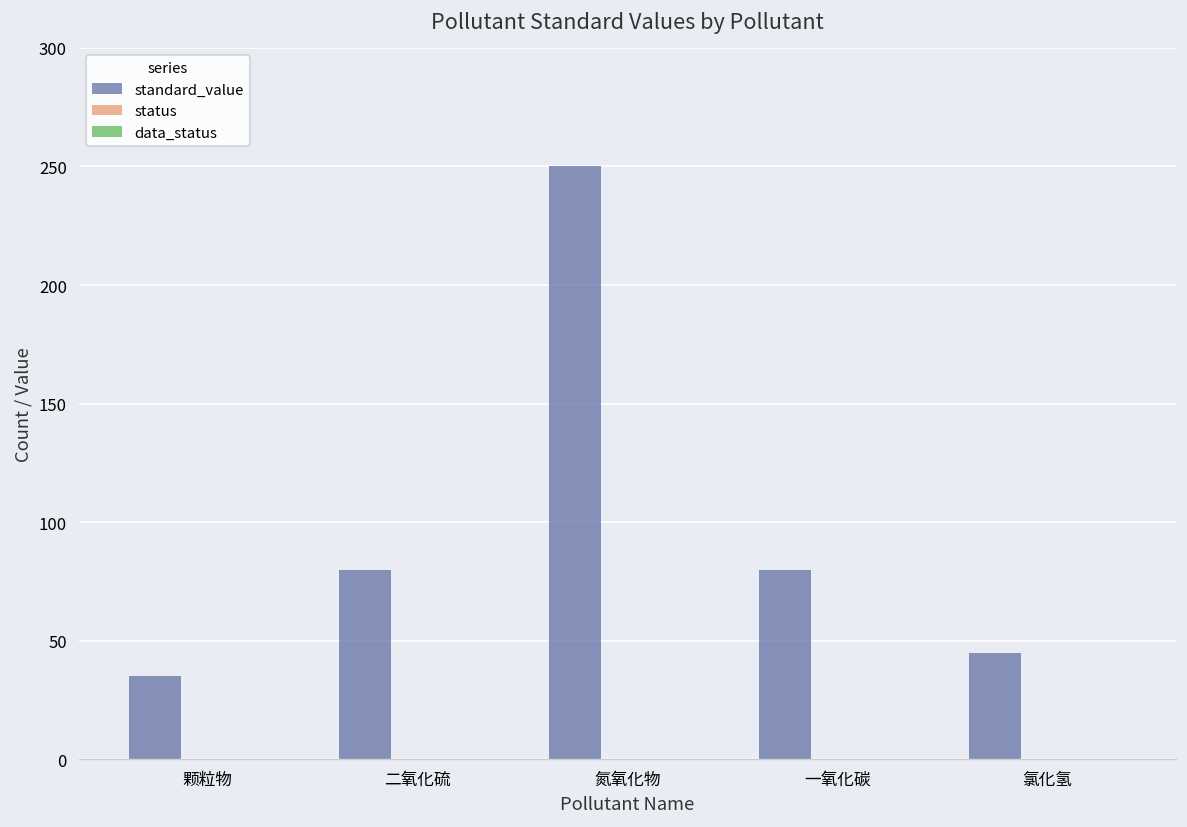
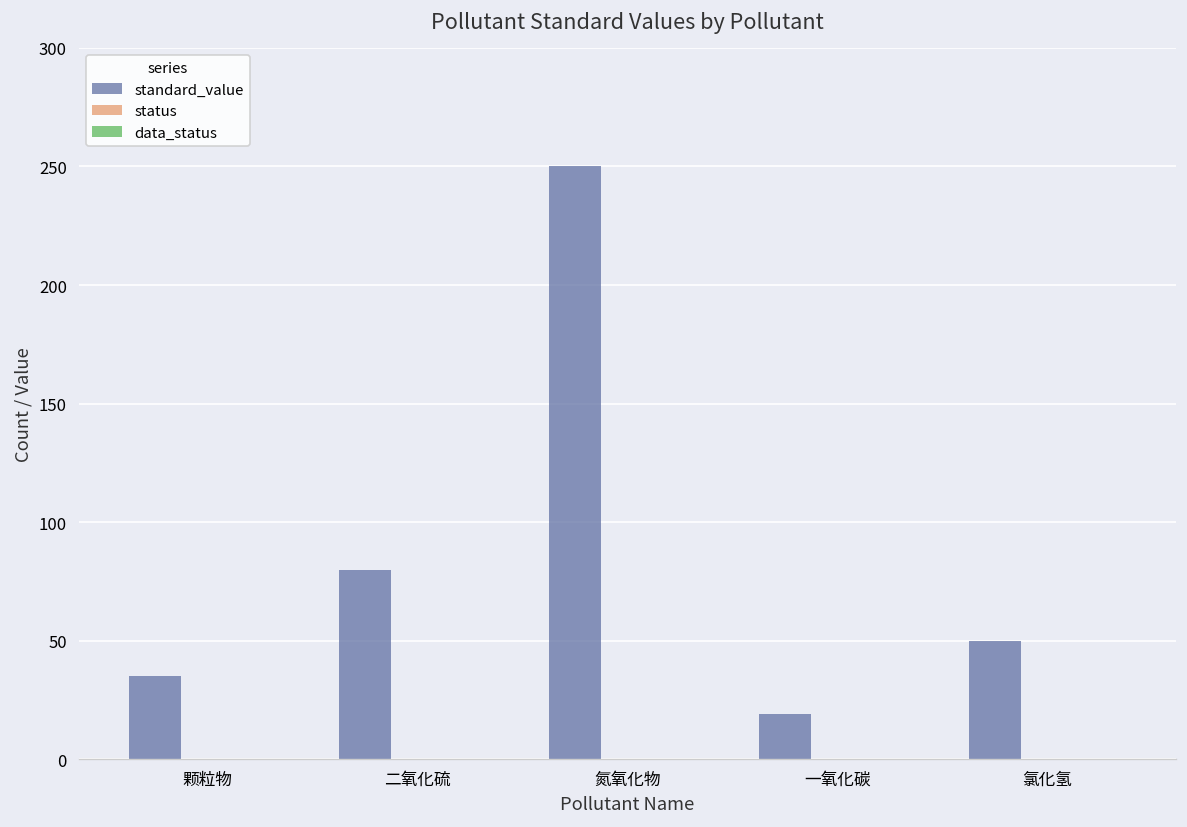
standard_value, 一氧化碳: 80 -> 19
standard_value, 氯化氢: 45 -> 50
